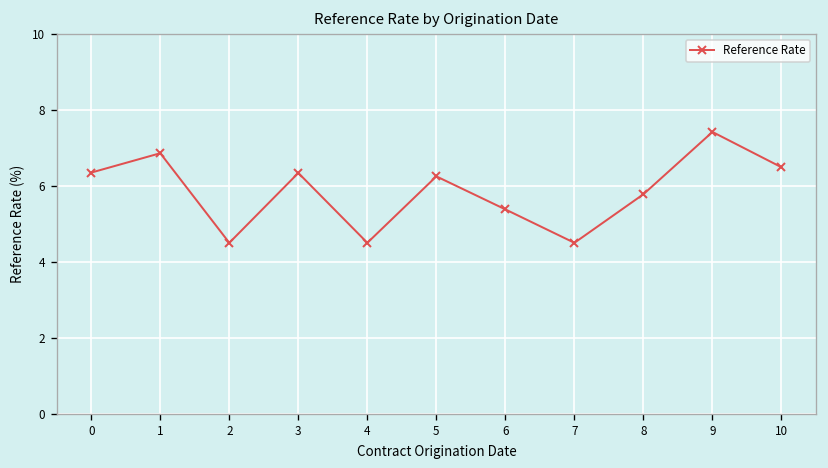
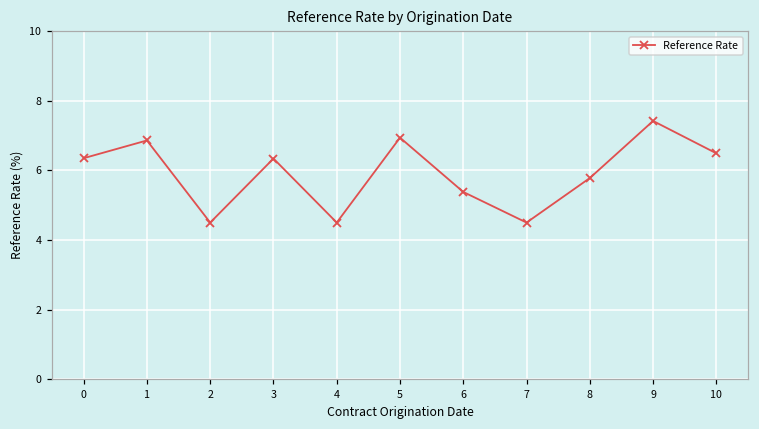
5: 6.3 -> 6.9
